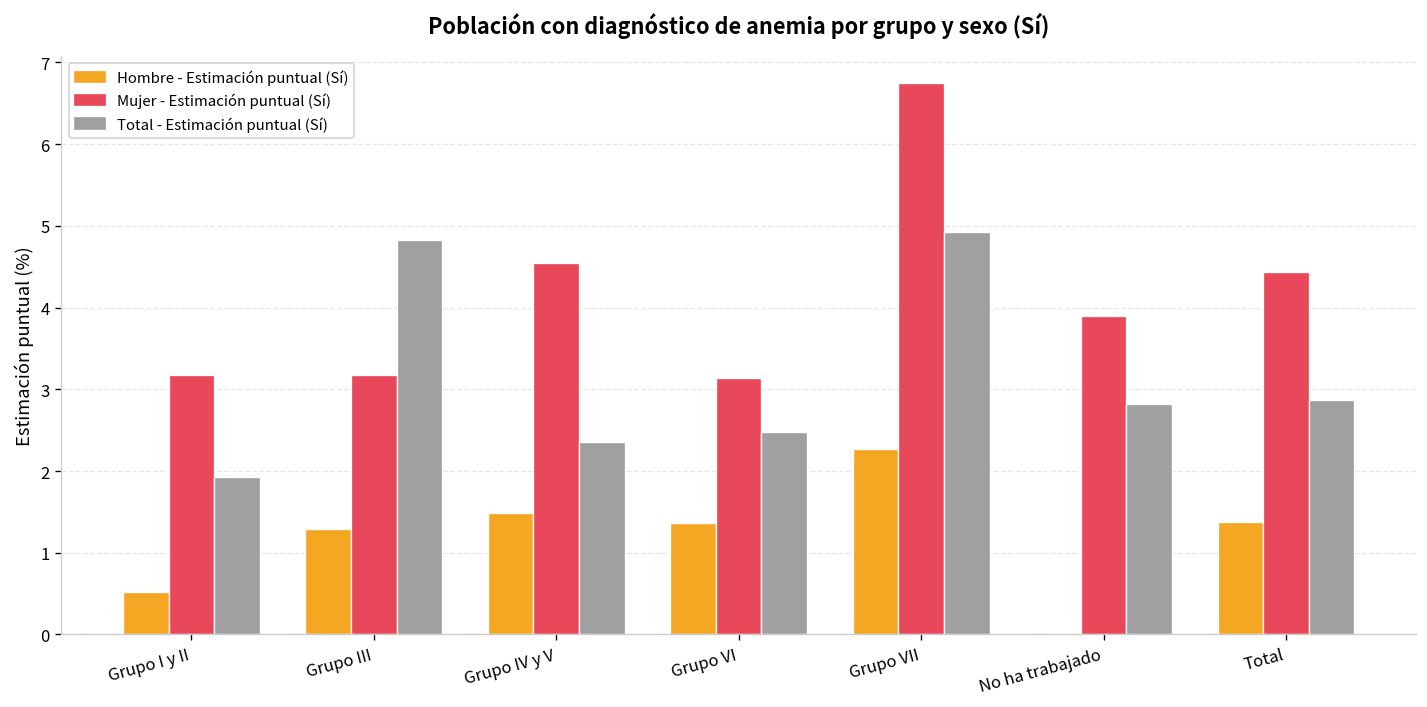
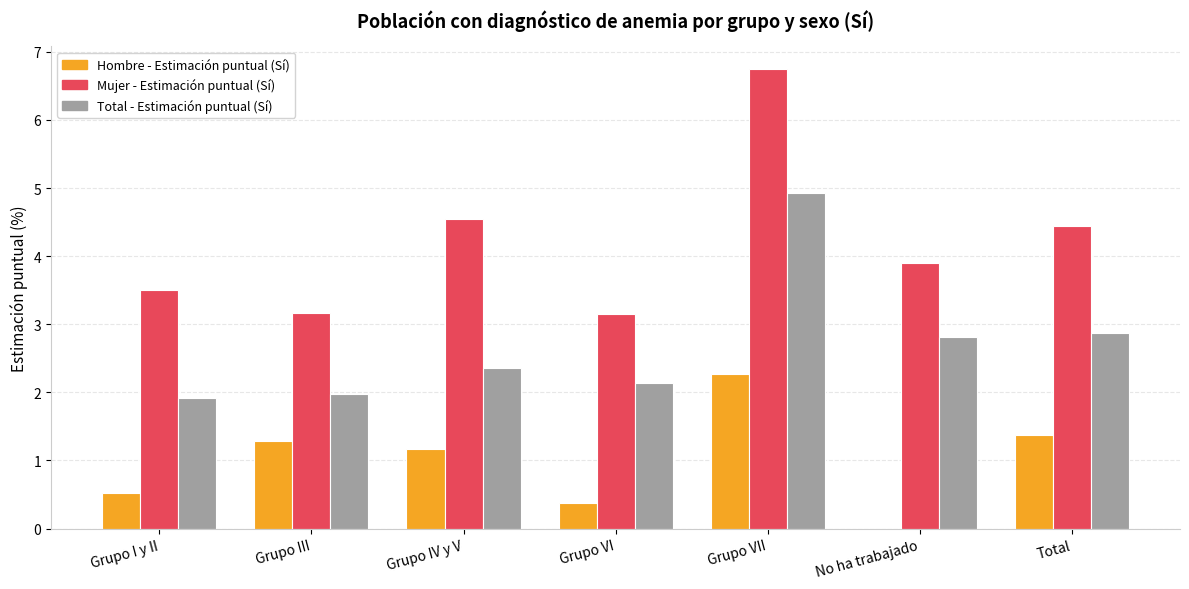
Mujer - Estimación puntual (Sí), Grupo I y II: 3.2 -> 3.5
Total - Estimación puntual (Sí), Grupo III: 4.8 -> 2.0
Hombre - Estimación puntual (Sí), Grupo IV y V: 1.5 -> 1.2
Hombre - Estimación puntual (Sí), Grupo VI: 1.4 -> 0.4
Total - Estimación puntual (Sí), Grupo VI: 2.5 -> 2.1
